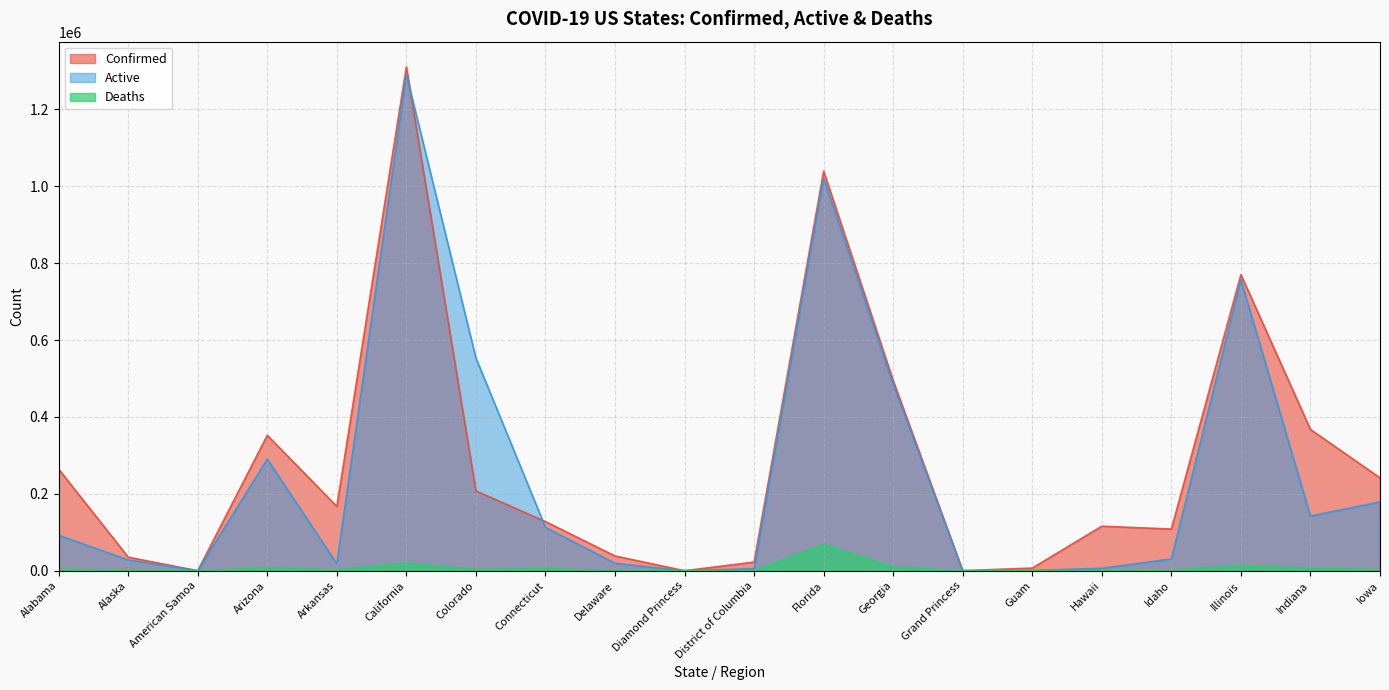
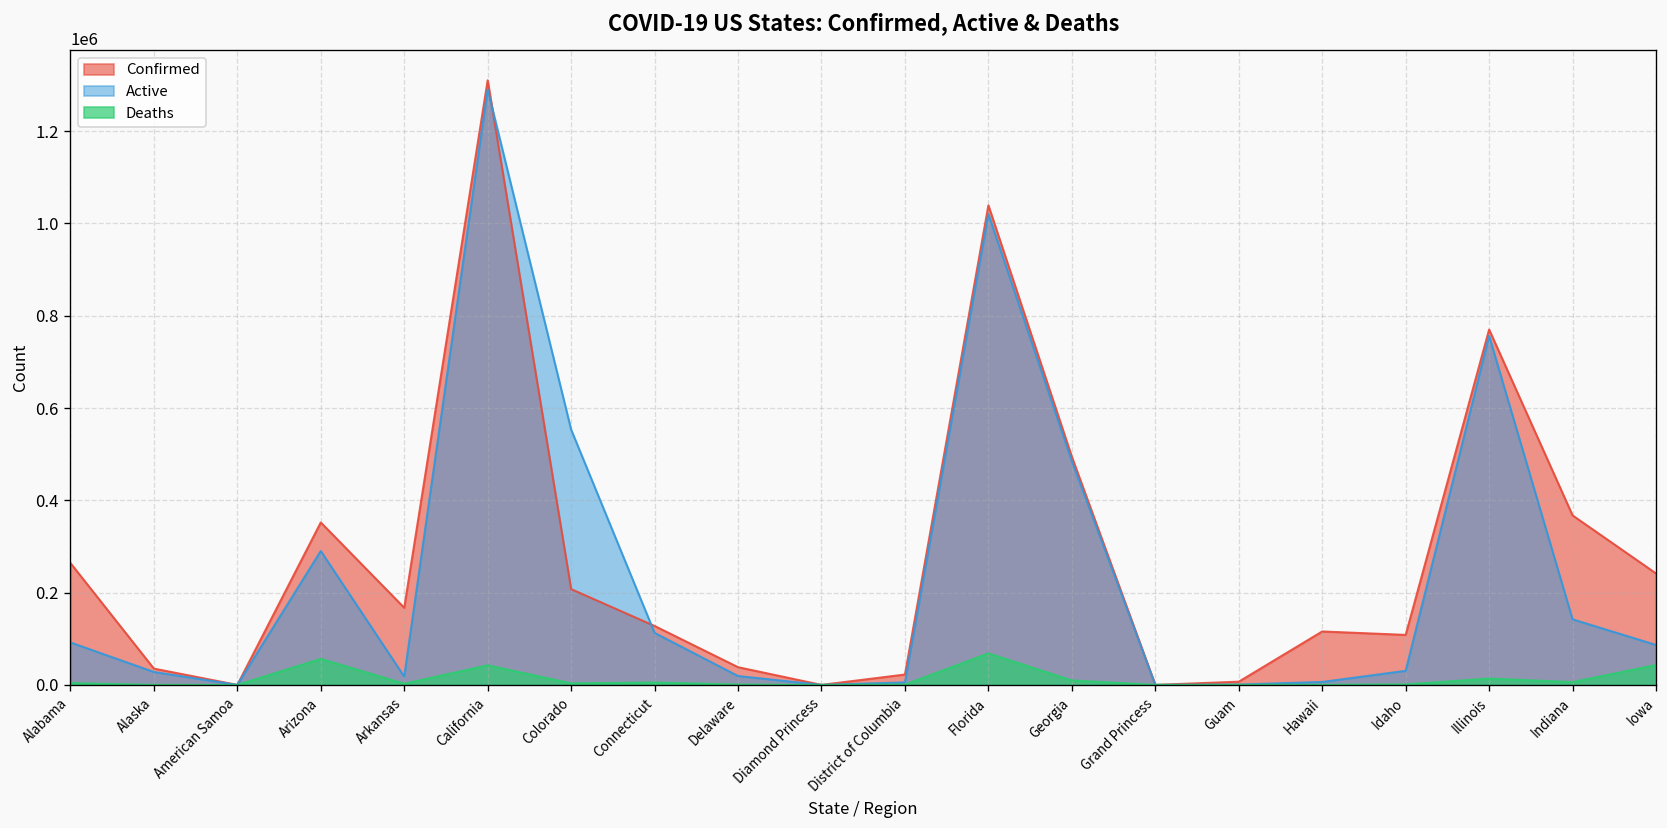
Deaths, Arizona: 10000 -> 60000
Deaths, California: 20000 -> 40000
Active, Iowa: 180000 -> 90000
Deaths, Iowa: 0 -> 40000
